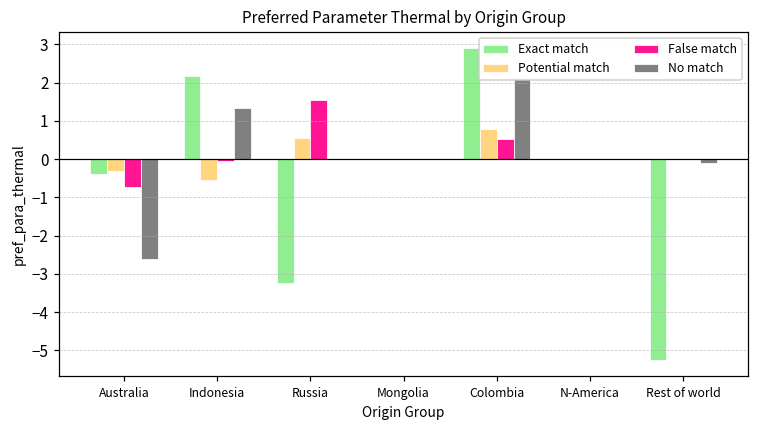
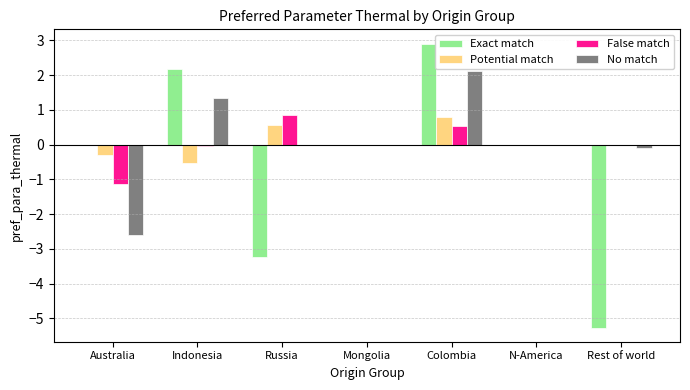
Exact match, Australia: -0.4 -> 0.0
False match, Australia: -0.7 -> -1.1
False match, Russia: 1.6 -> 0.8
